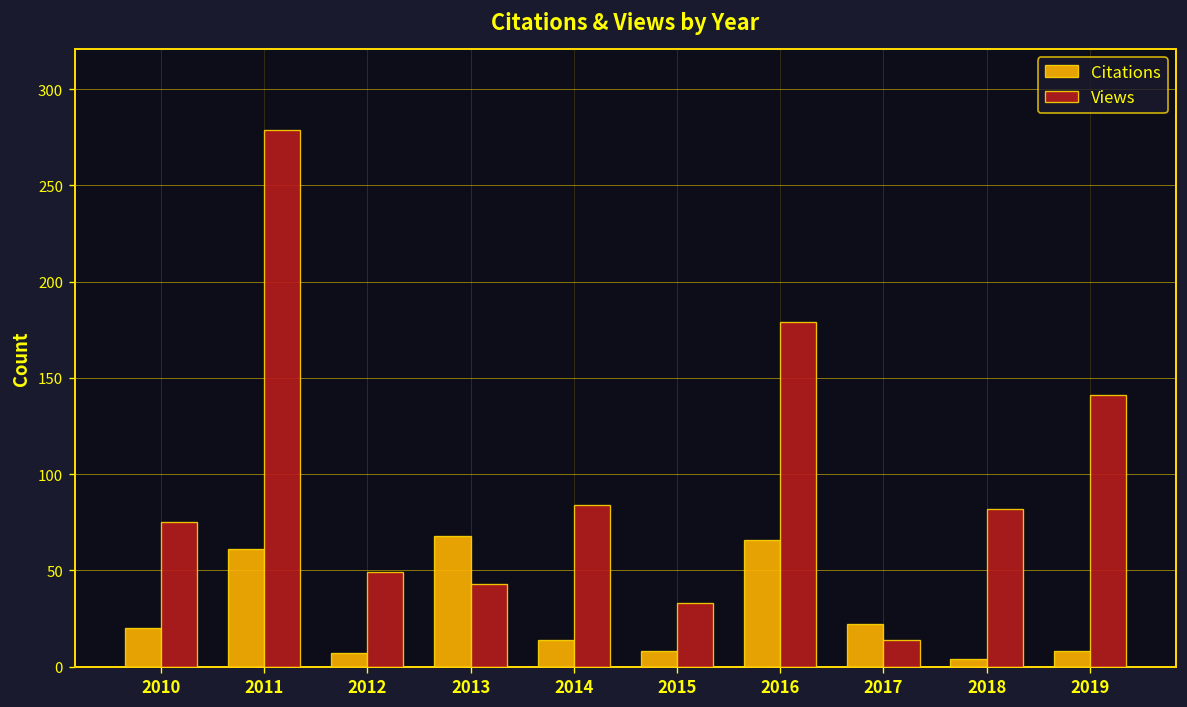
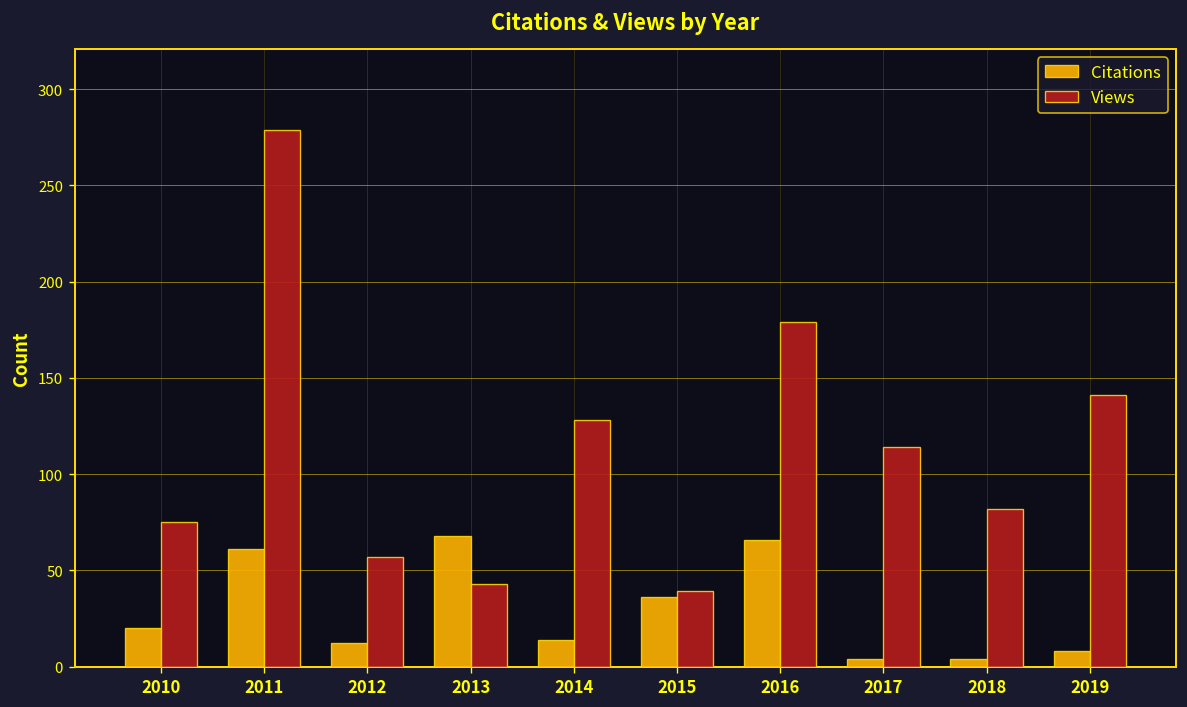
Citations, 2012: 7 -> 12
Views, 2012: 49 -> 57
Views, 2014: 84 -> 128
Citations, 2015: 8 -> 36
Views, 2015: 33 -> 39
Citations, 2017: 22 -> 4
Views, 2017: 14 -> 114
